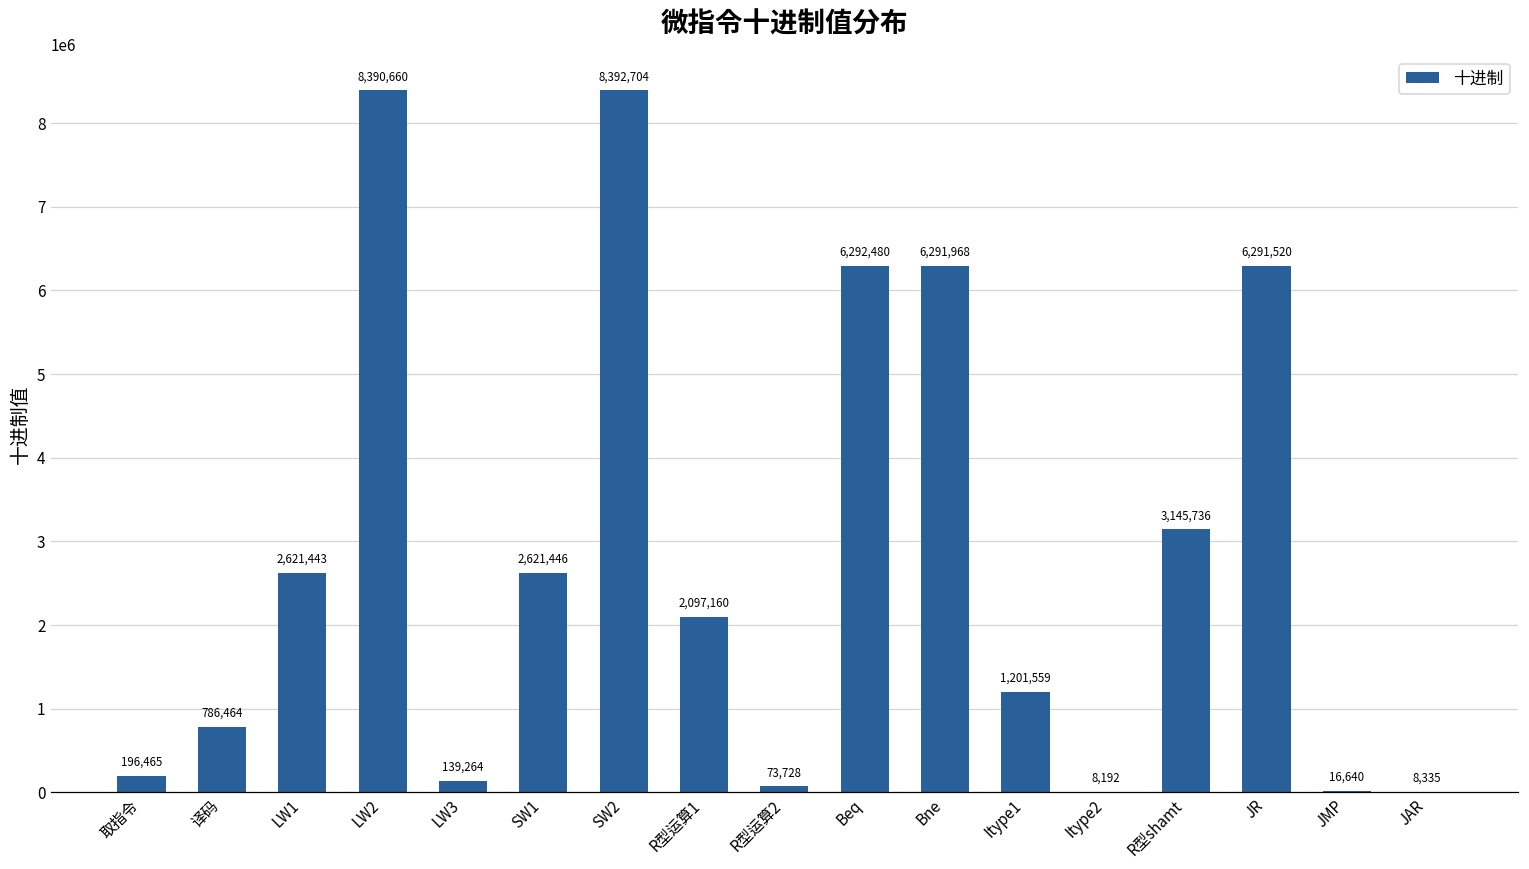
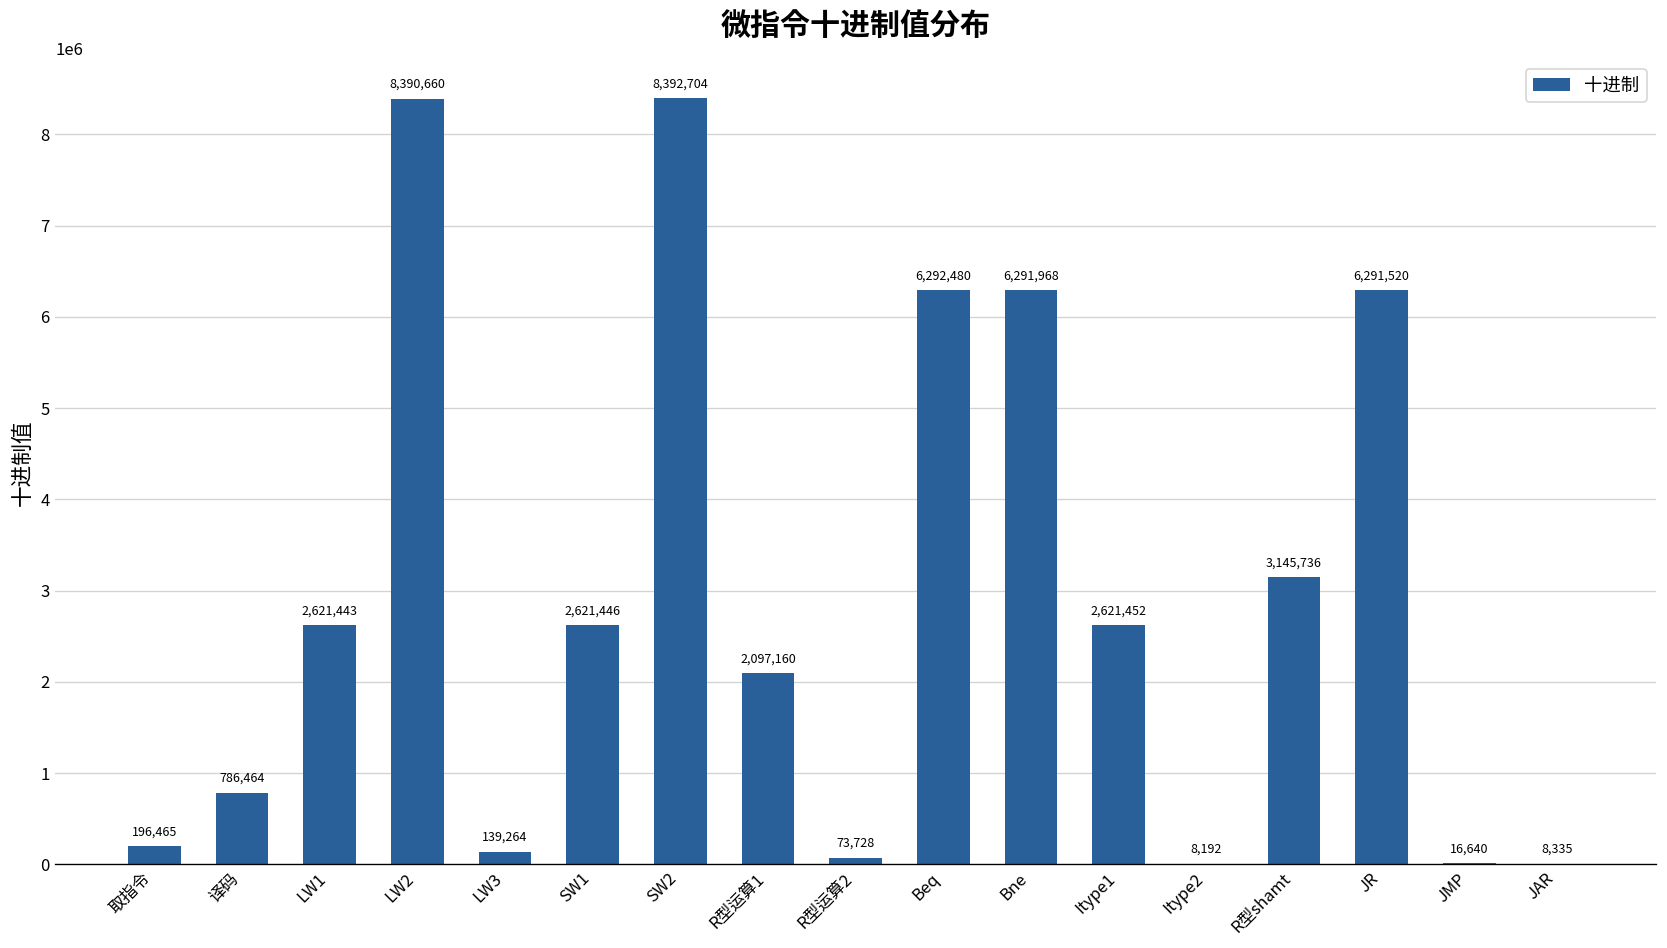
Itype1: 1,201,559 -> 2,621,452
